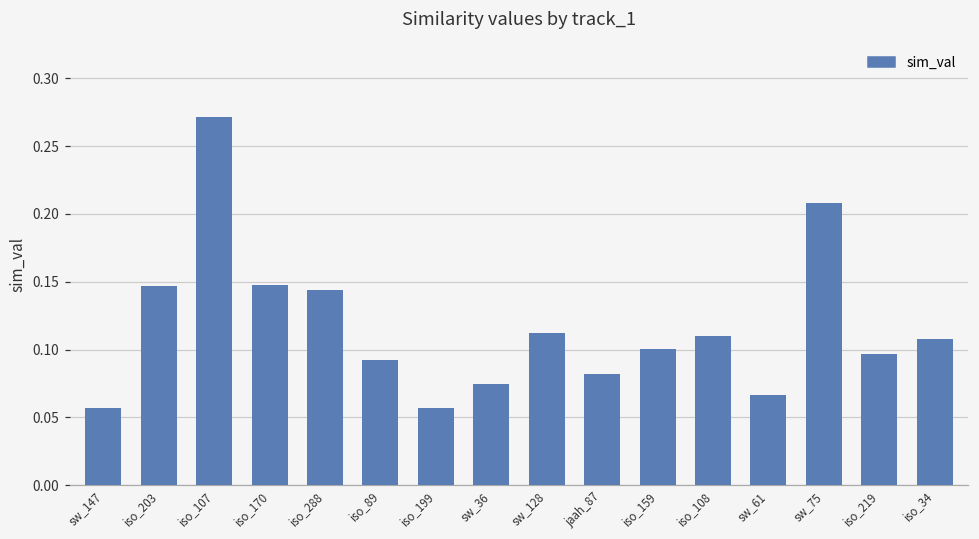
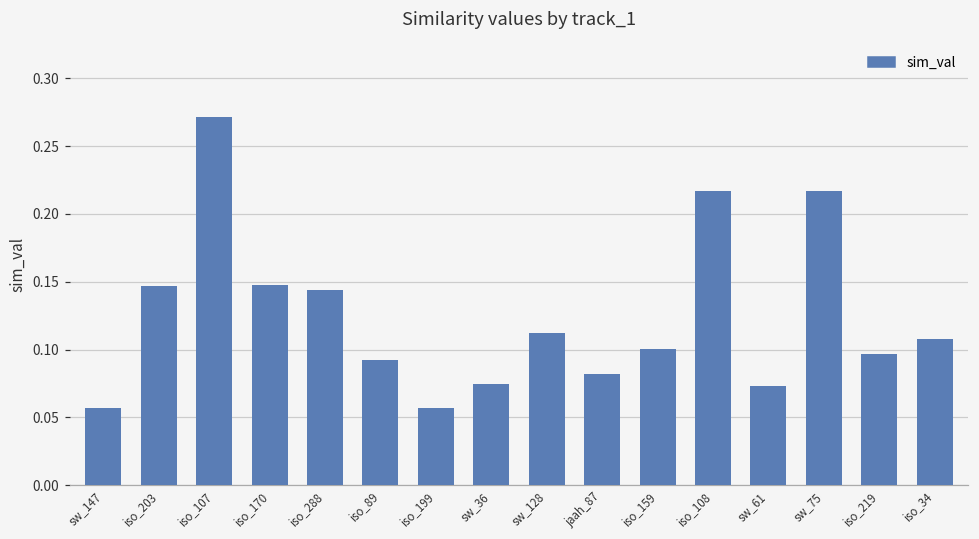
iso_108: 0.110 -> 0.217
sw_61: 0.066 -> 0.073
sw_75: 0.208 -> 0.217
